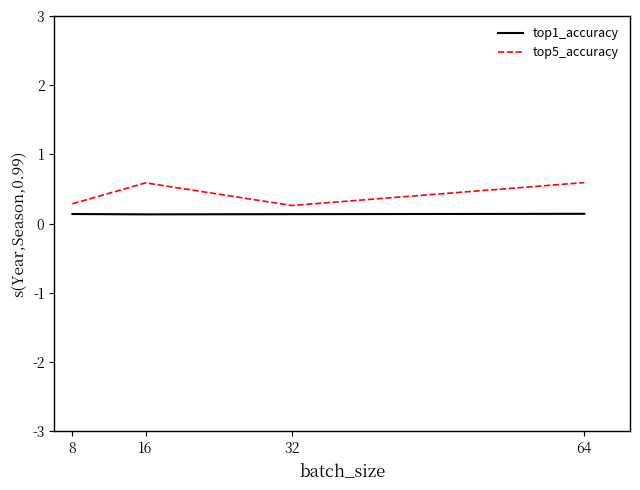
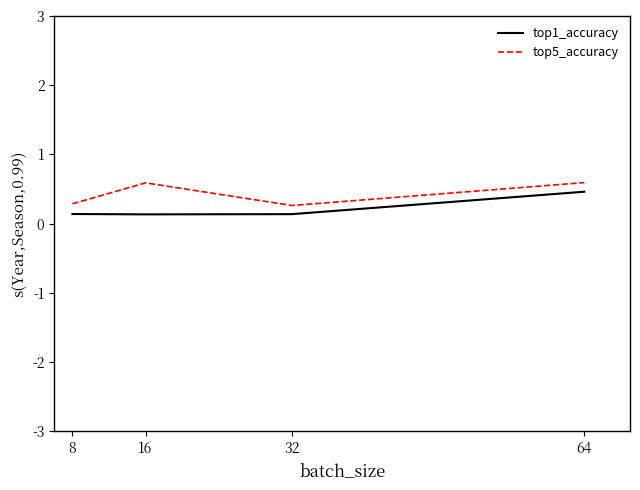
top1_accuracy, 64: 0.1 -> 0.5
